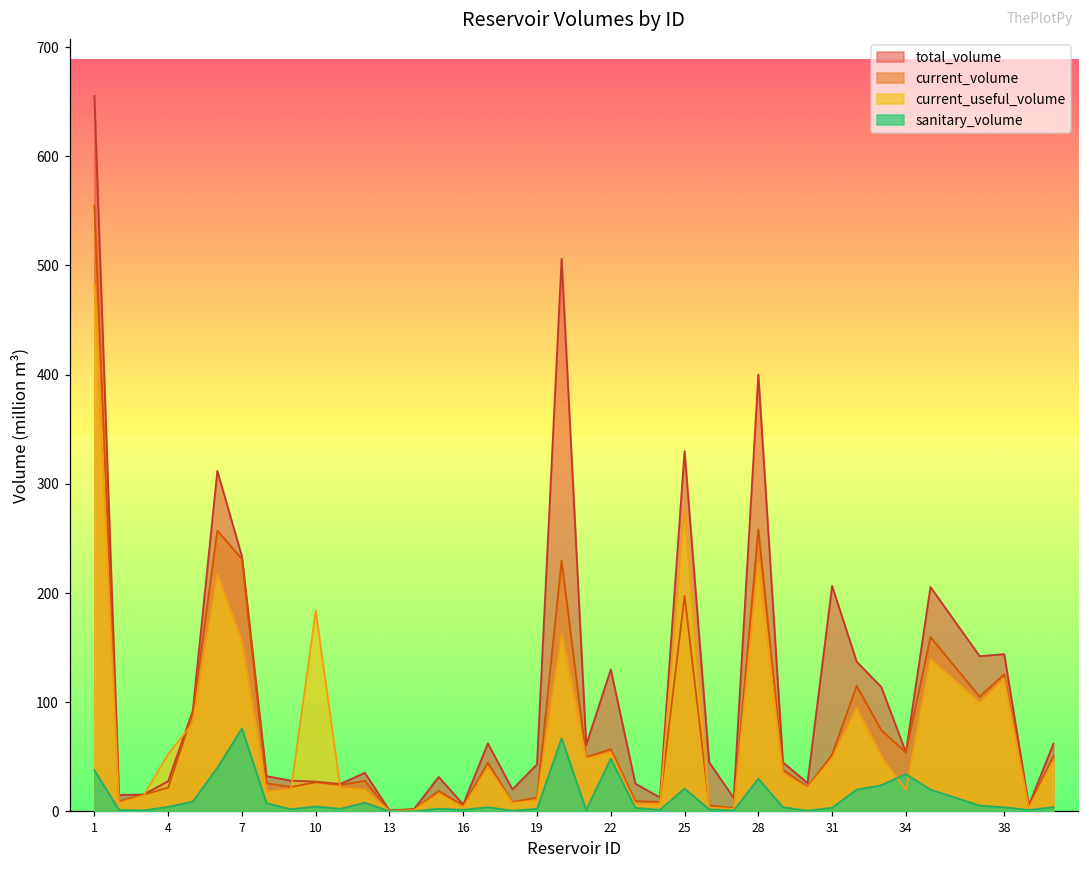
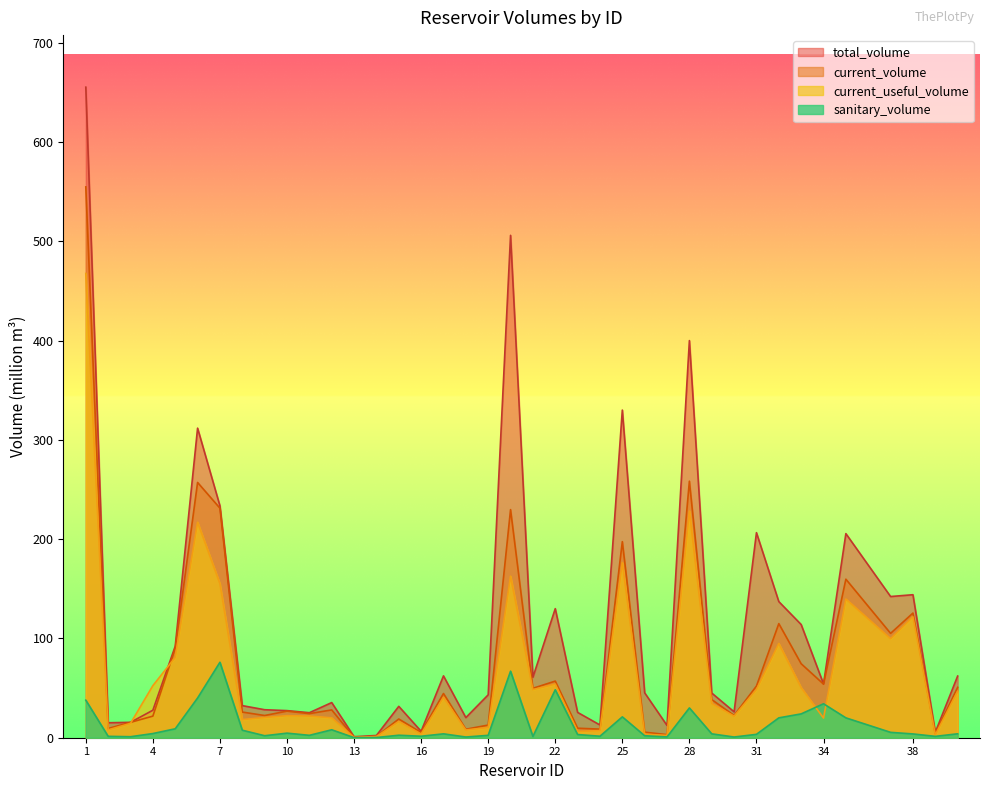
current_useful_volume, 1: 480 -> 470
current_useful_volume, 10: 180 -> 20
current_useful_volume, 25: 280 -> 180
